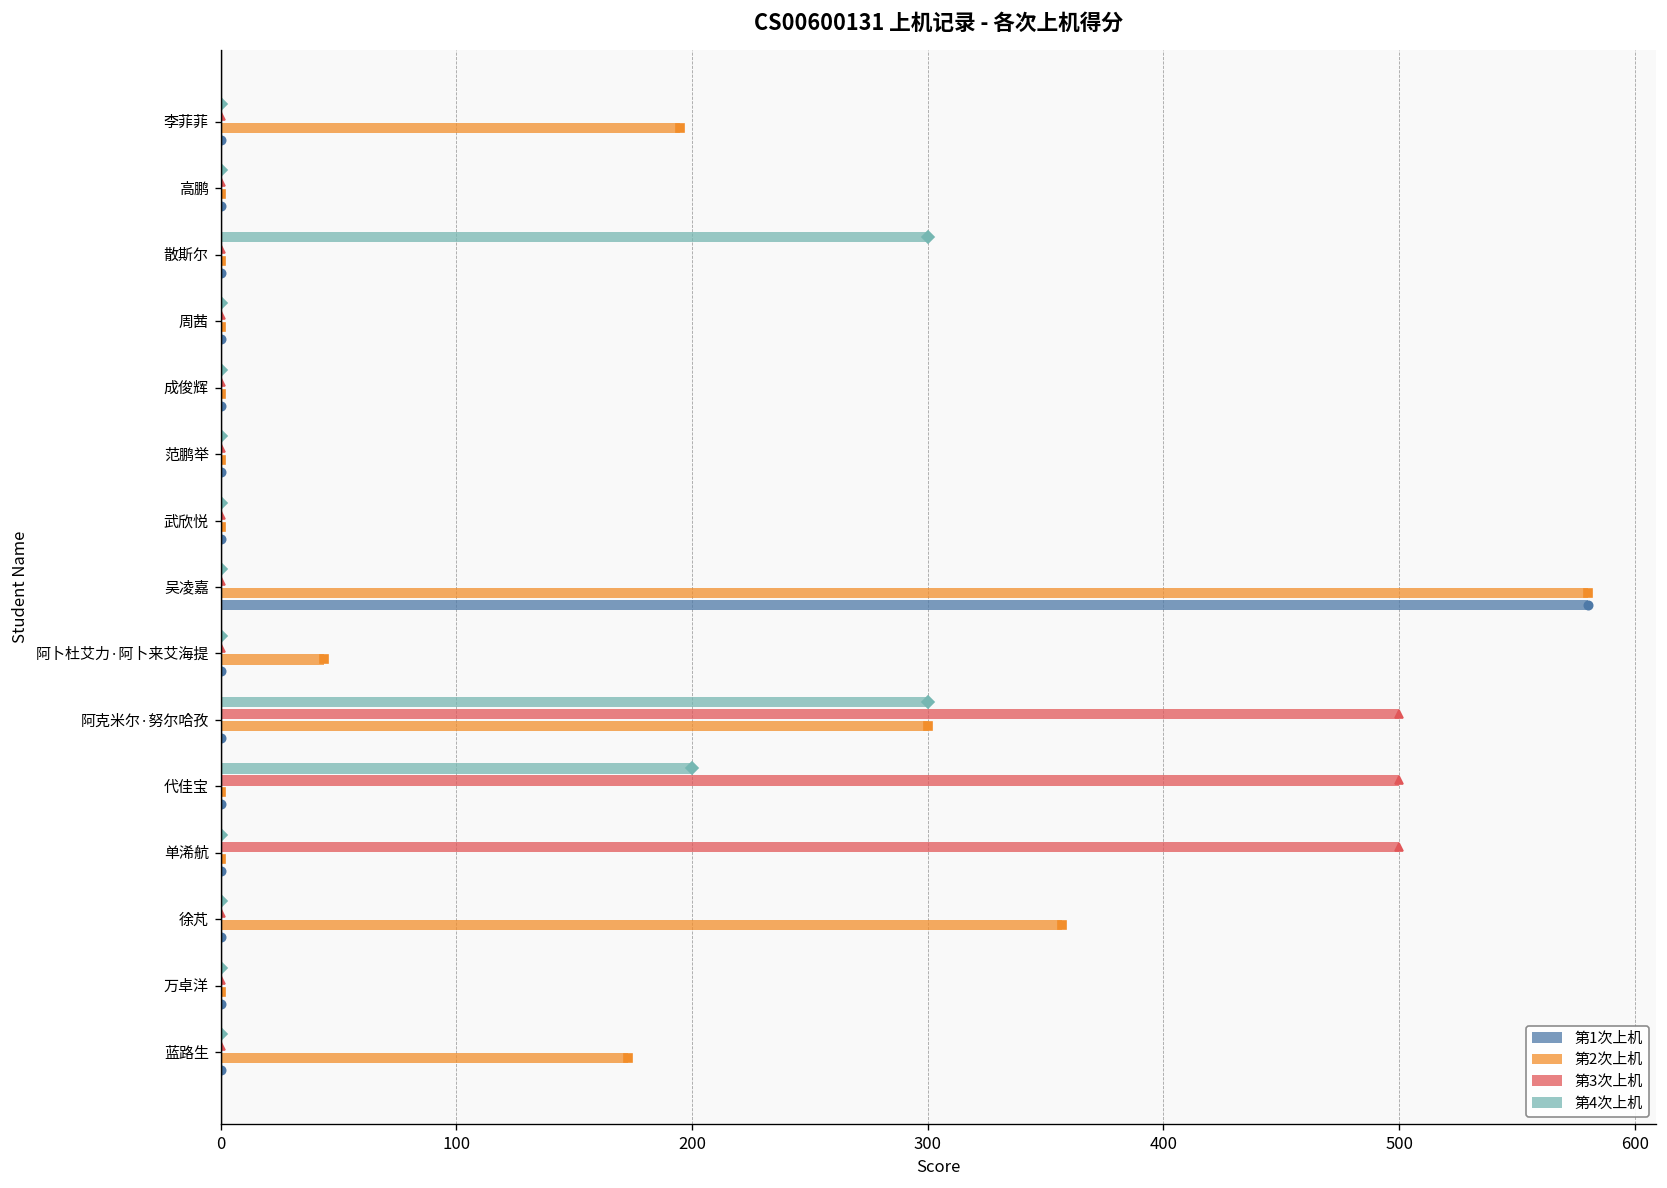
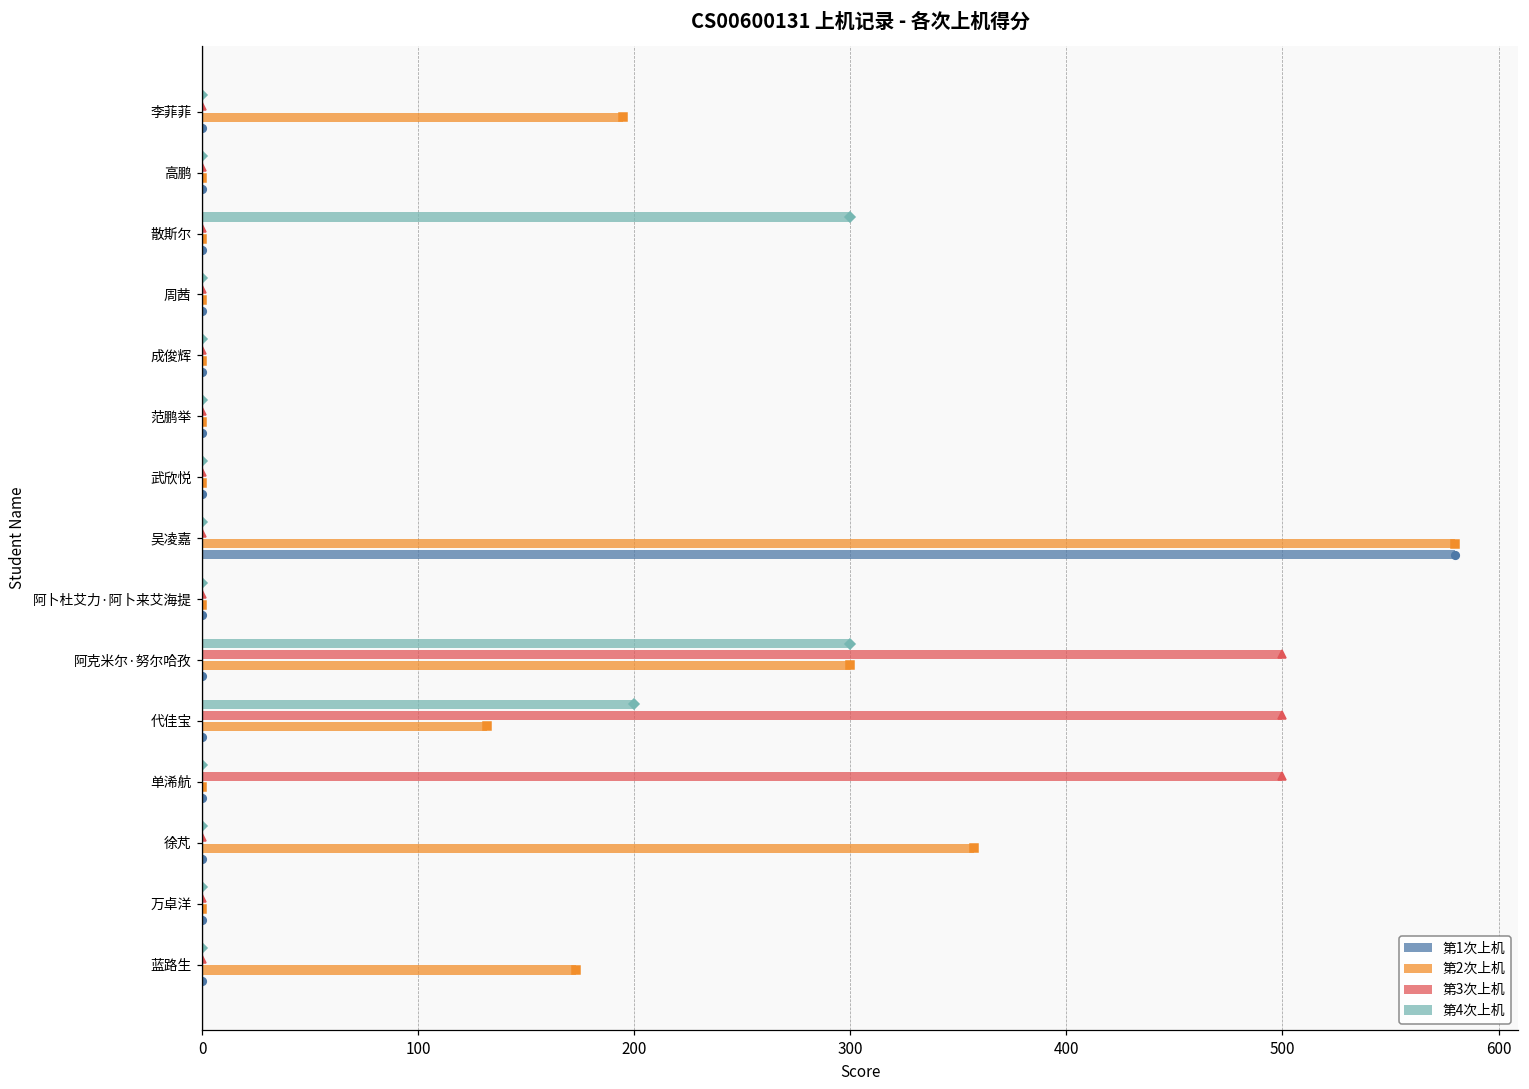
第2次上机, 阿卜杜艾力·阿卜来艾海提: 44 -> 0
第2次上机, 代佳宝: 0 -> 132
